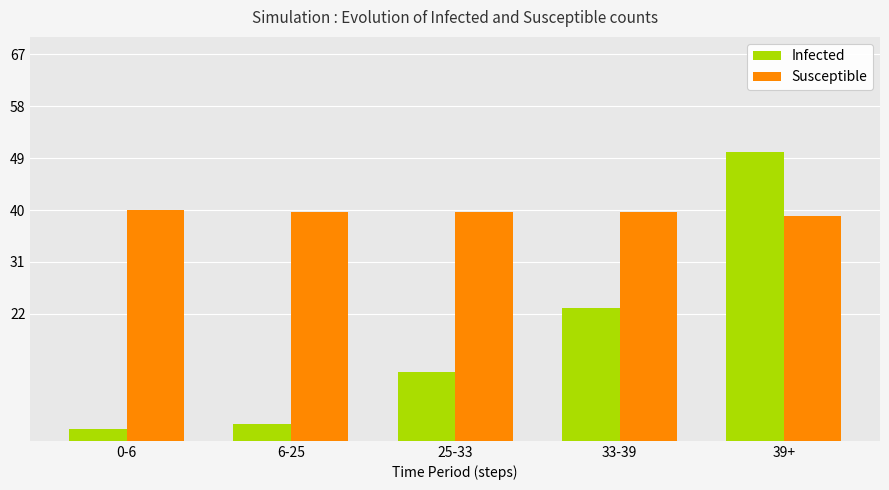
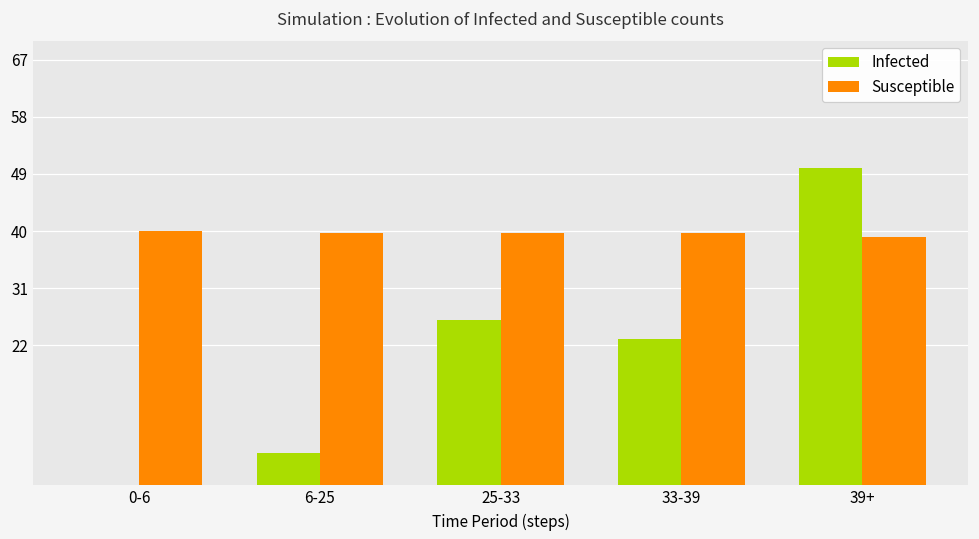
Infected, 0-6: 2 -> 0
Infected, 6-25: 3 -> 5
Infected, 25-33: 12 -> 26
